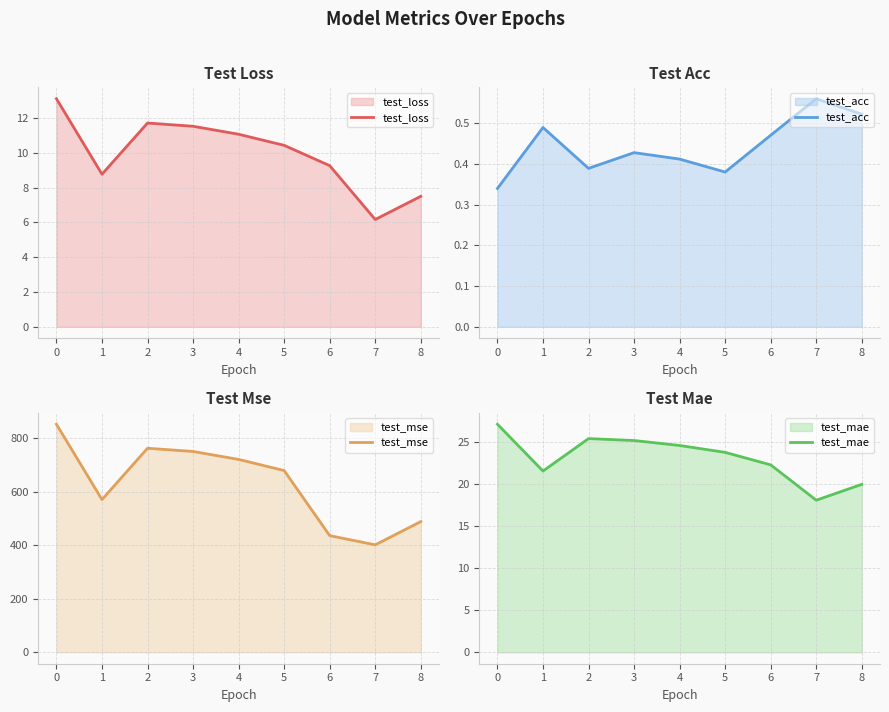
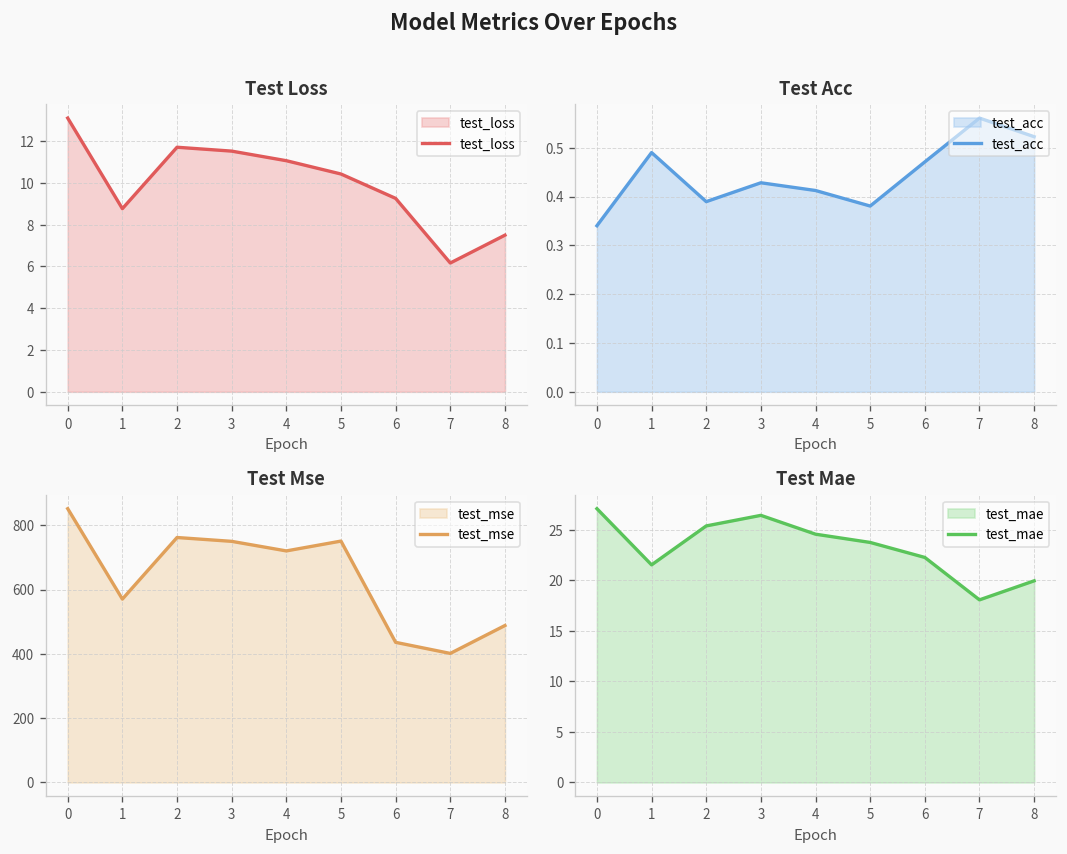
Test Mse, 5: 680 -> 750
Test Mae, 3: 25 -> 26
